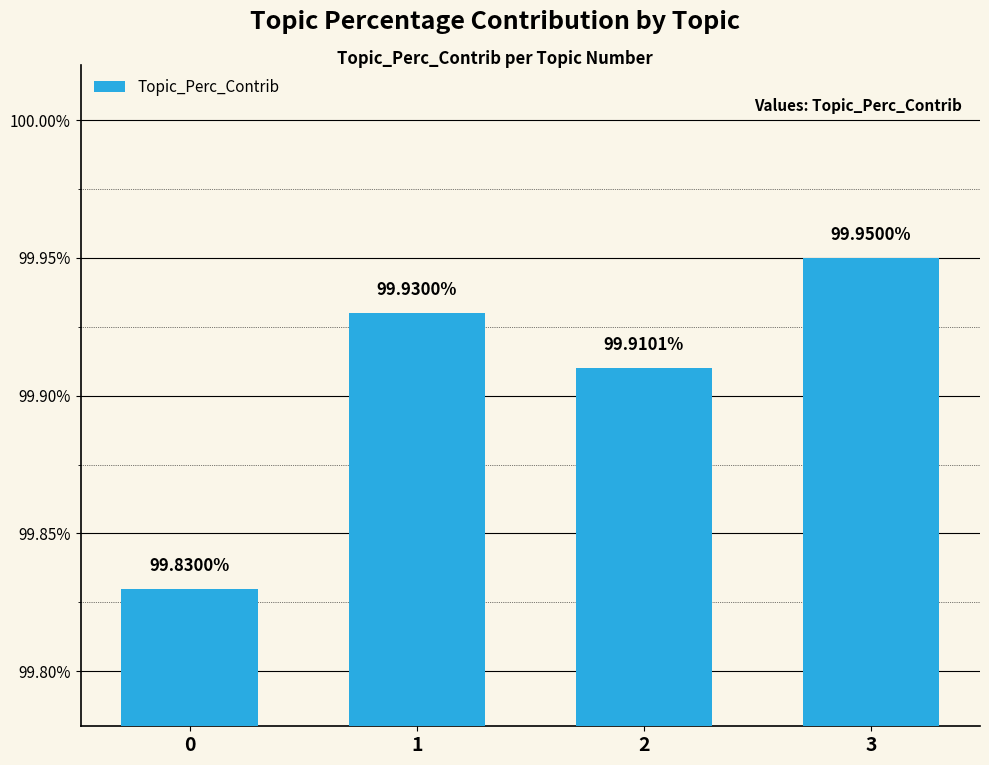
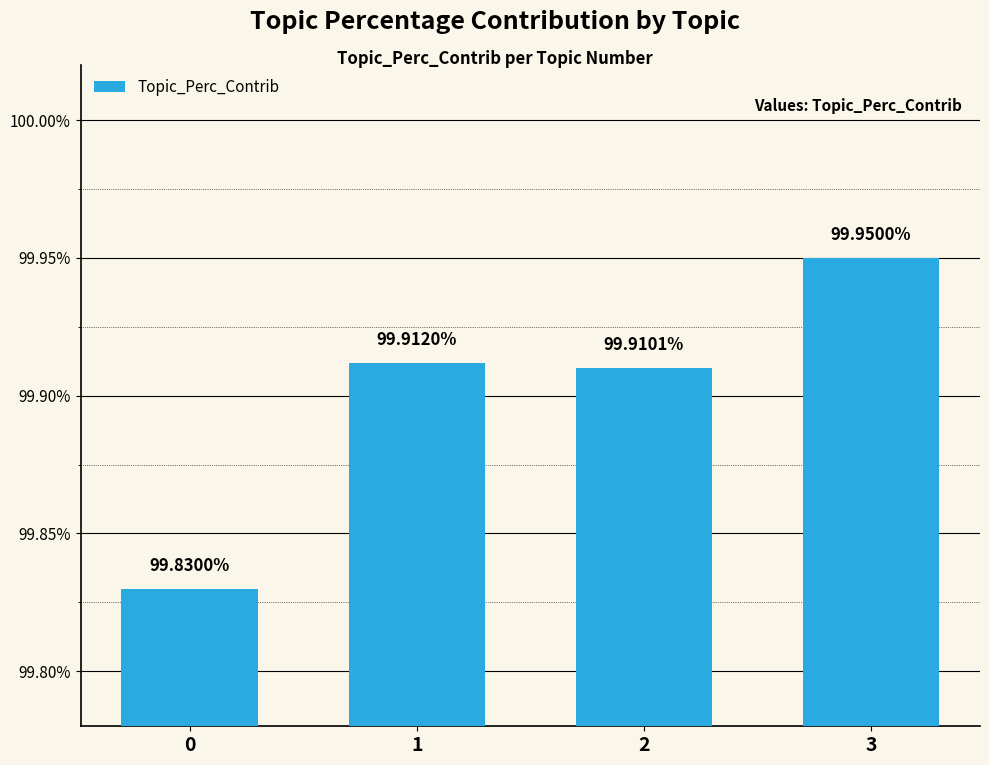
1: 99.9300% -> 99.9120%
